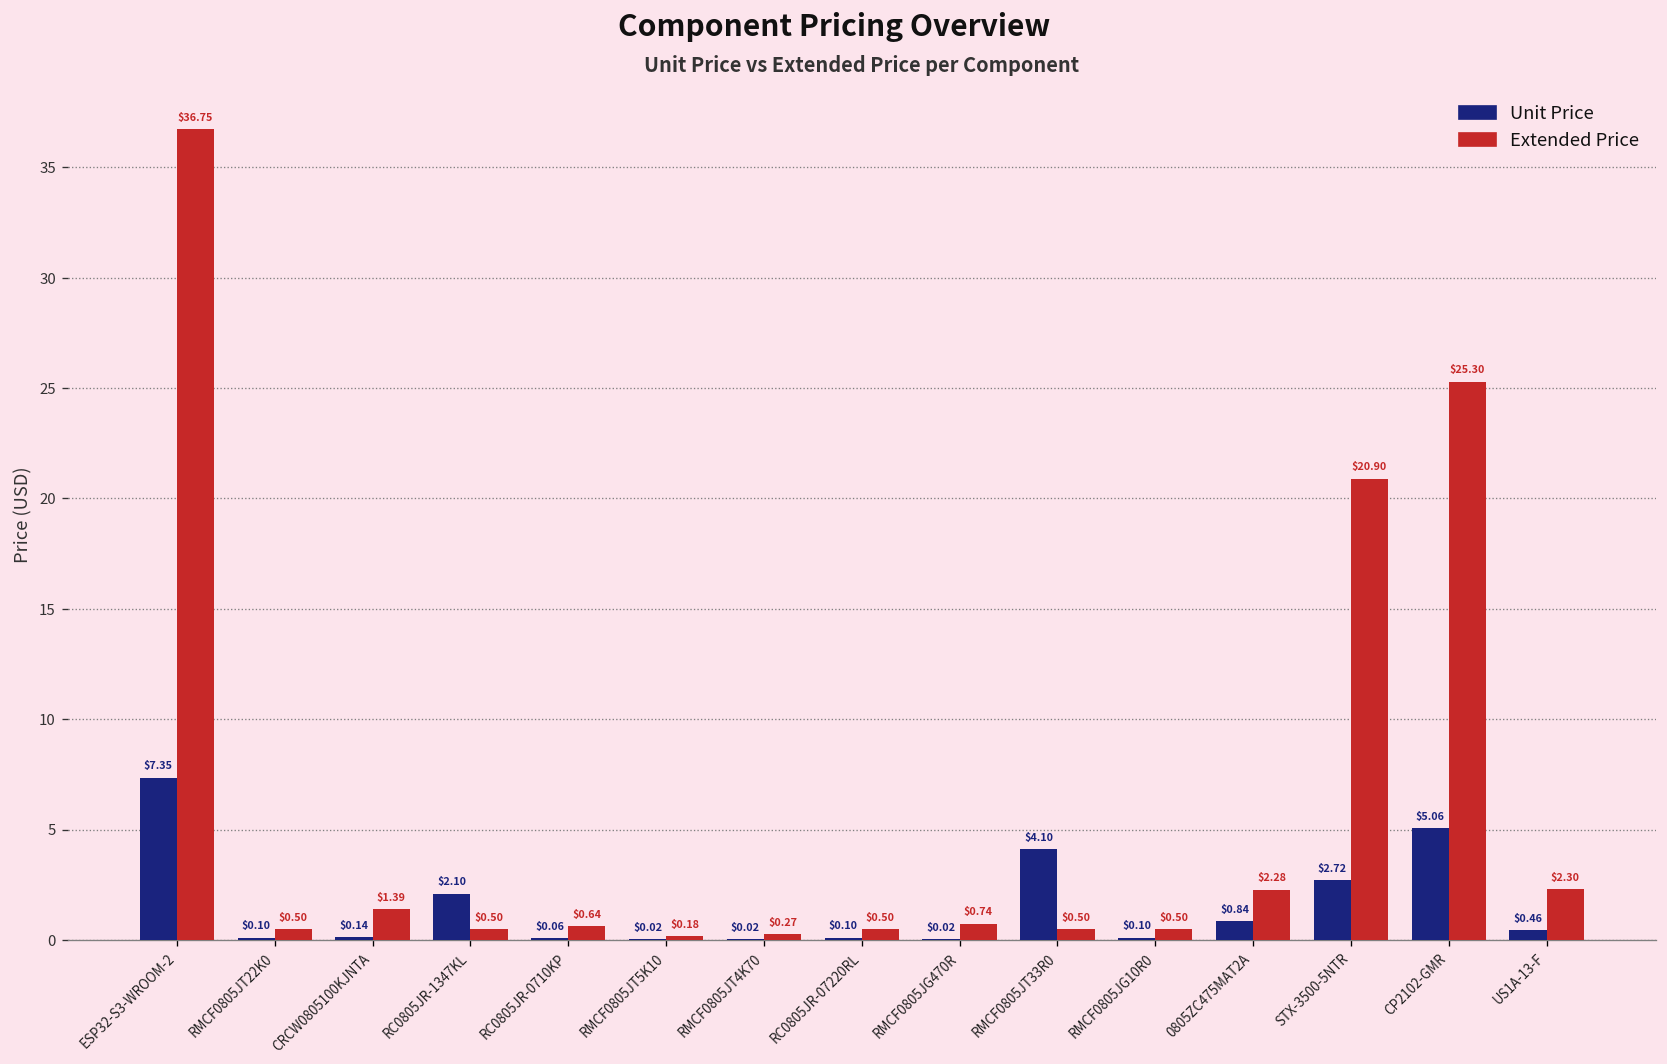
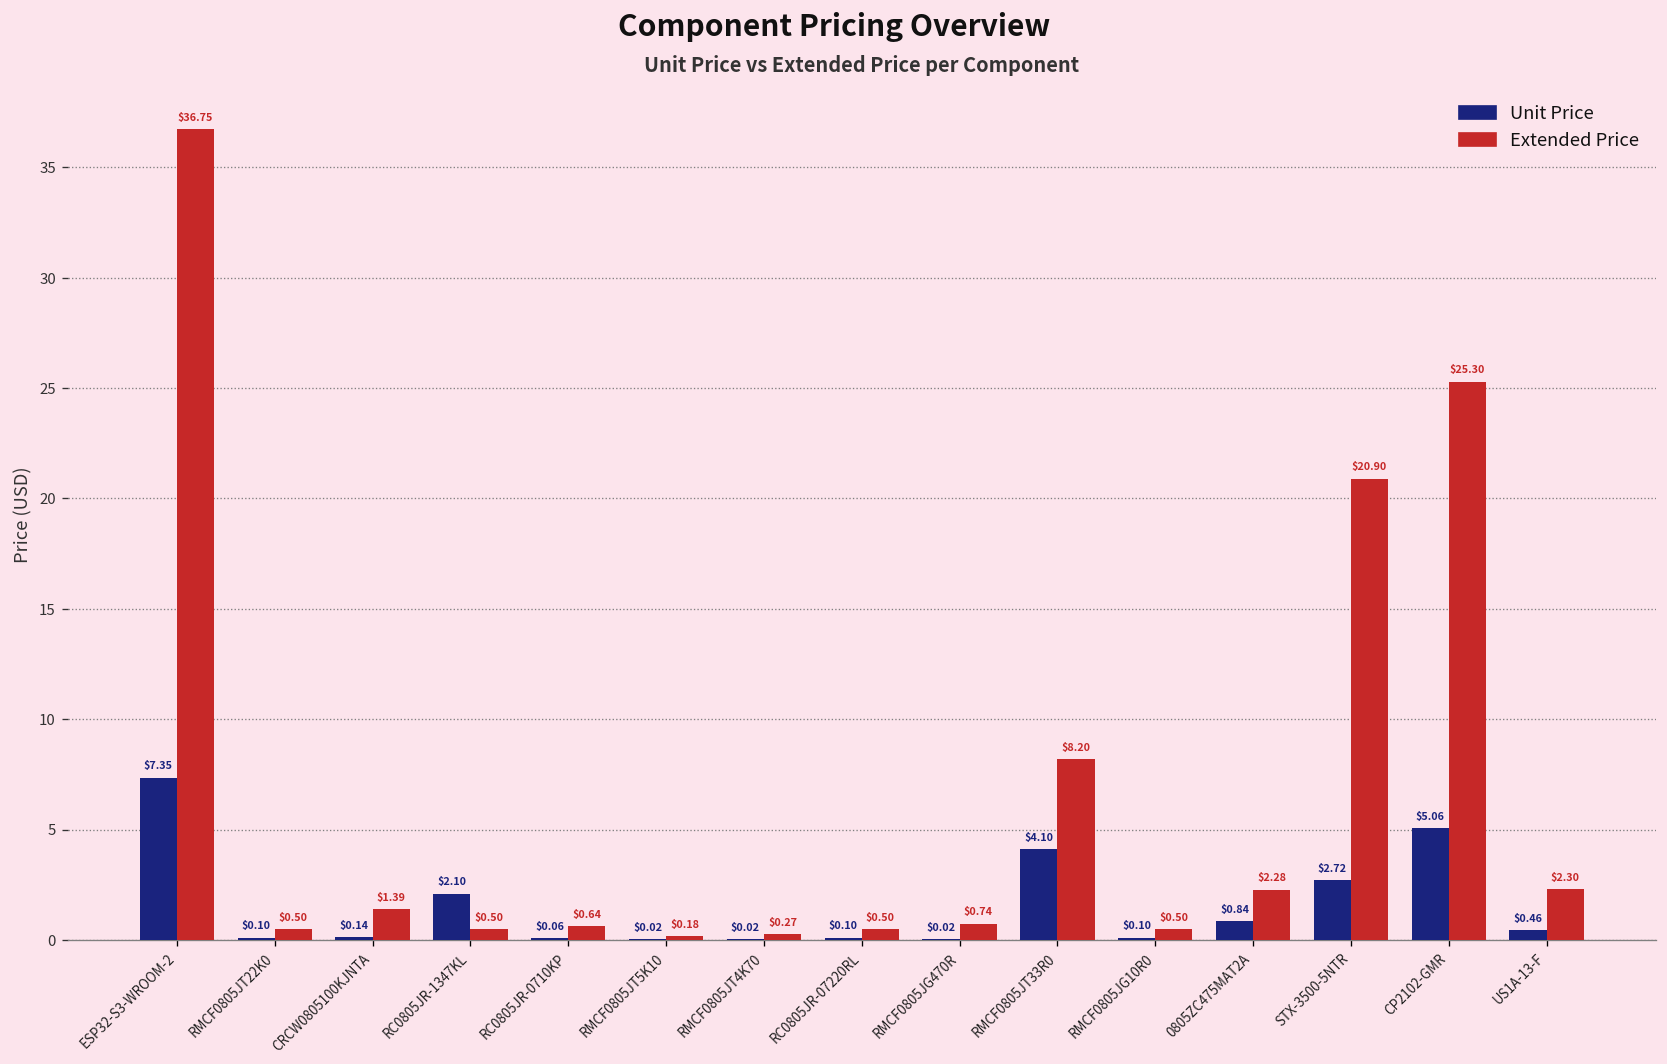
Extended Price, RMCF0805JT33R0: $0.50 -> $8.20
